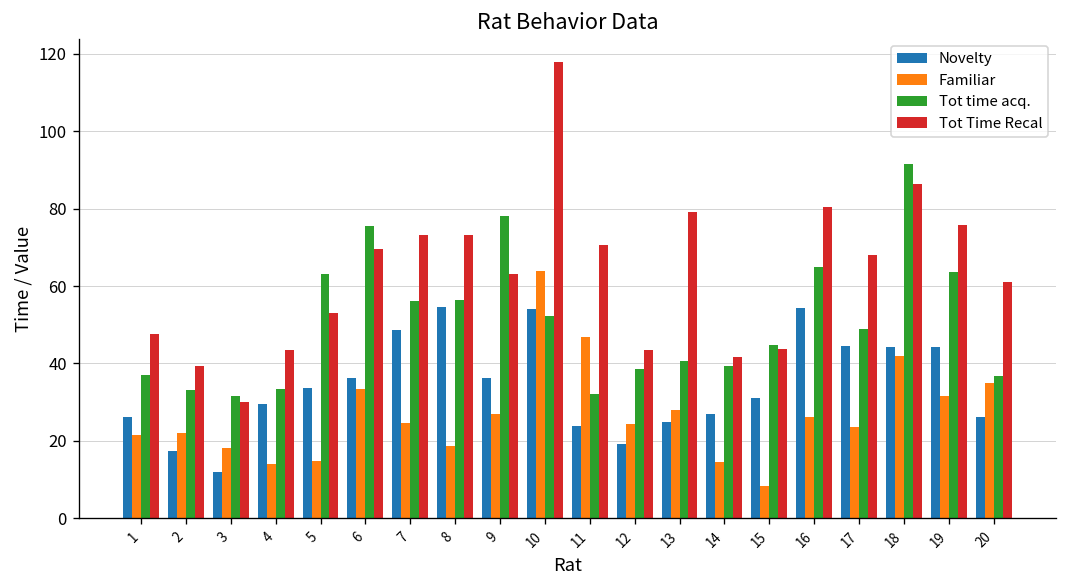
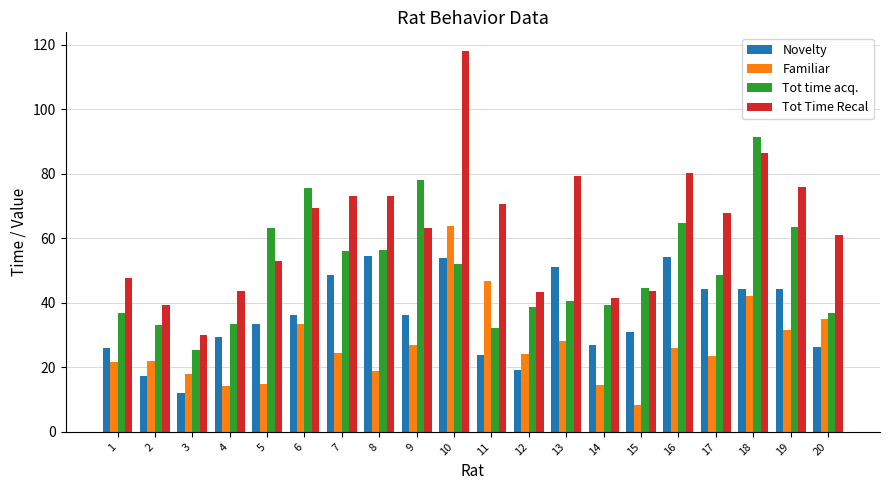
Tot time acq., 3: 32 -> 26
Novelty, 13: 25 -> 51
